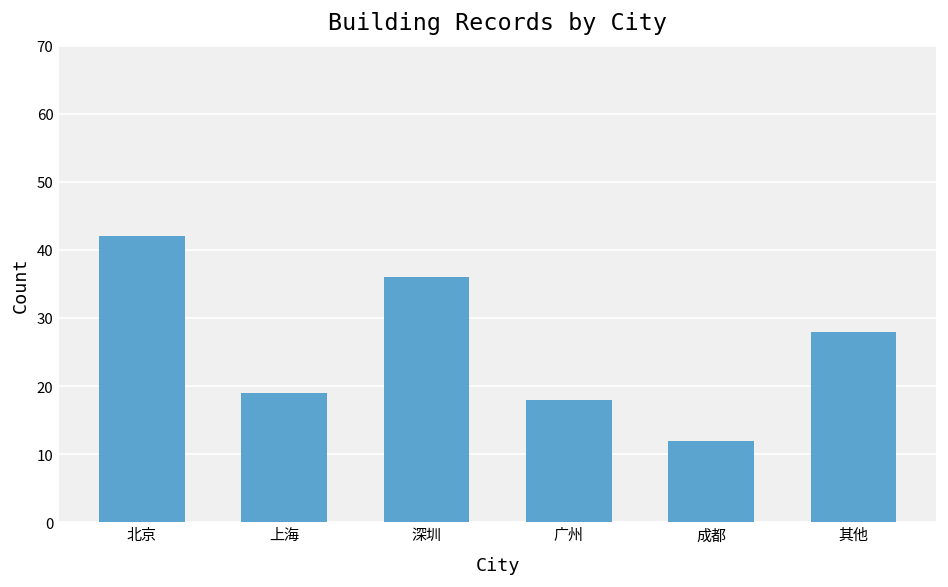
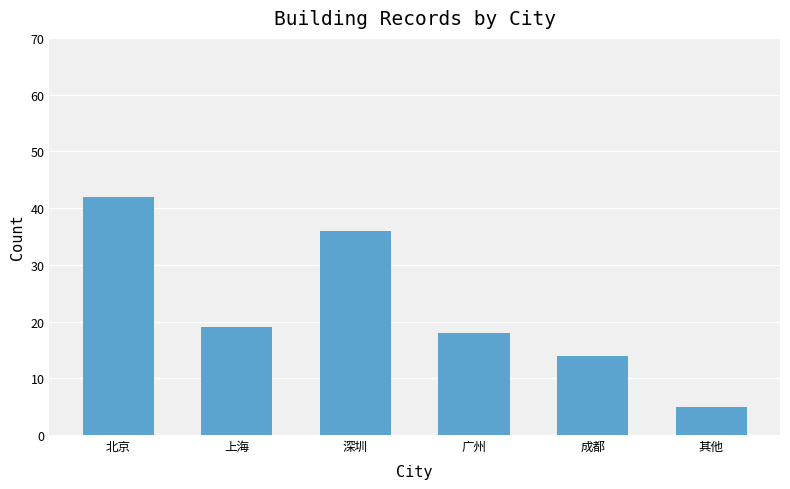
成都: 12 -> 14
其他: 28 -> 5
